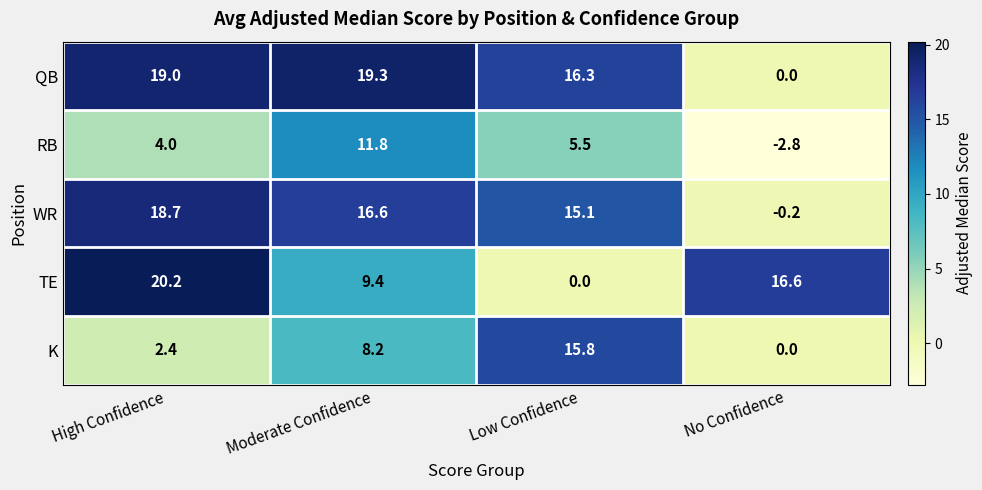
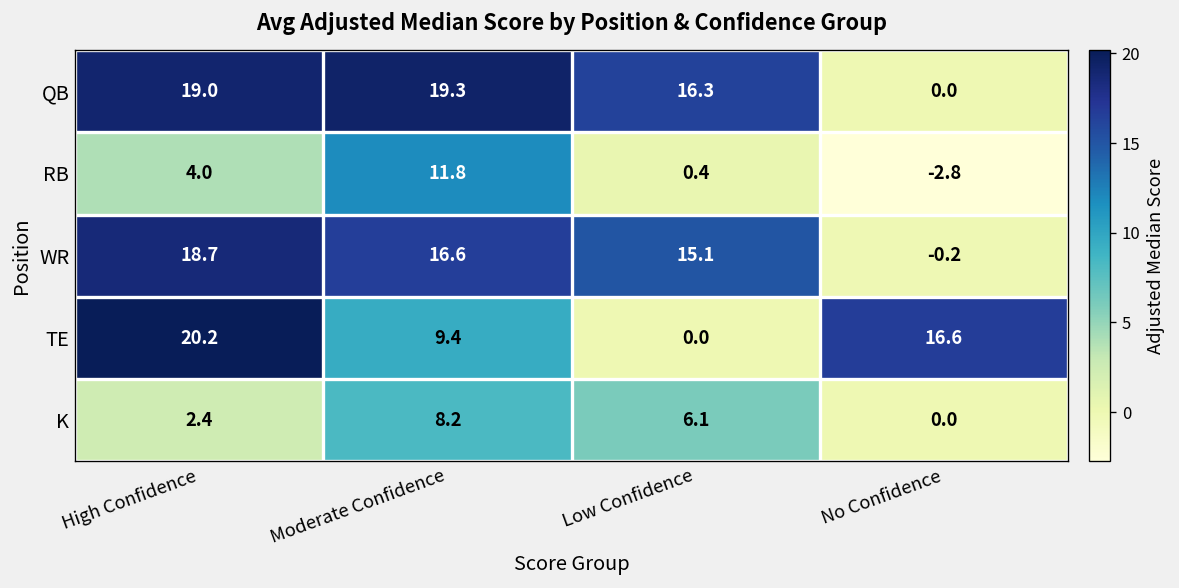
RB, Low Confidence: 5.5 -> 0.4
K, Low Confidence: 15.8 -> 6.1
